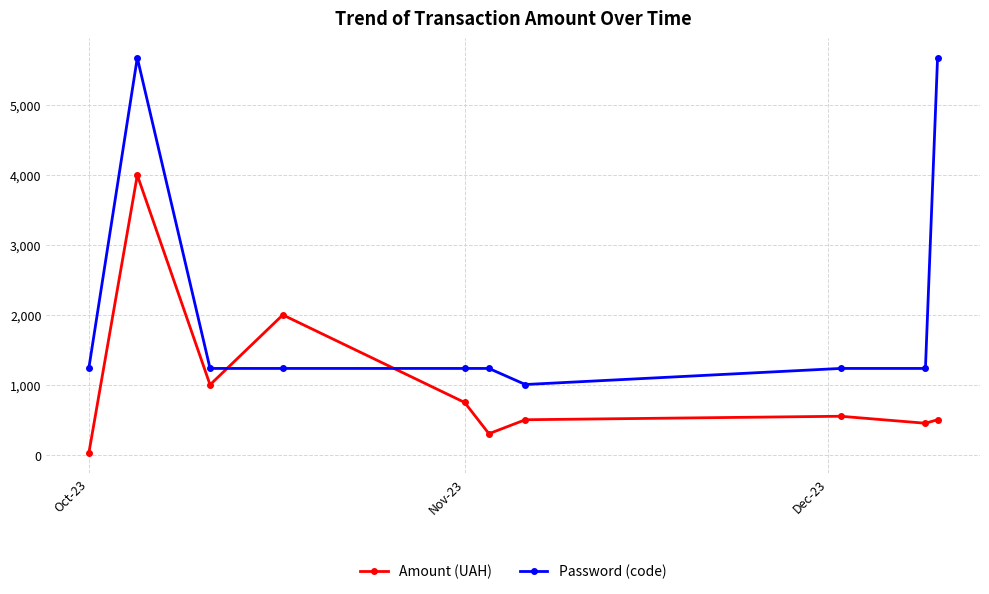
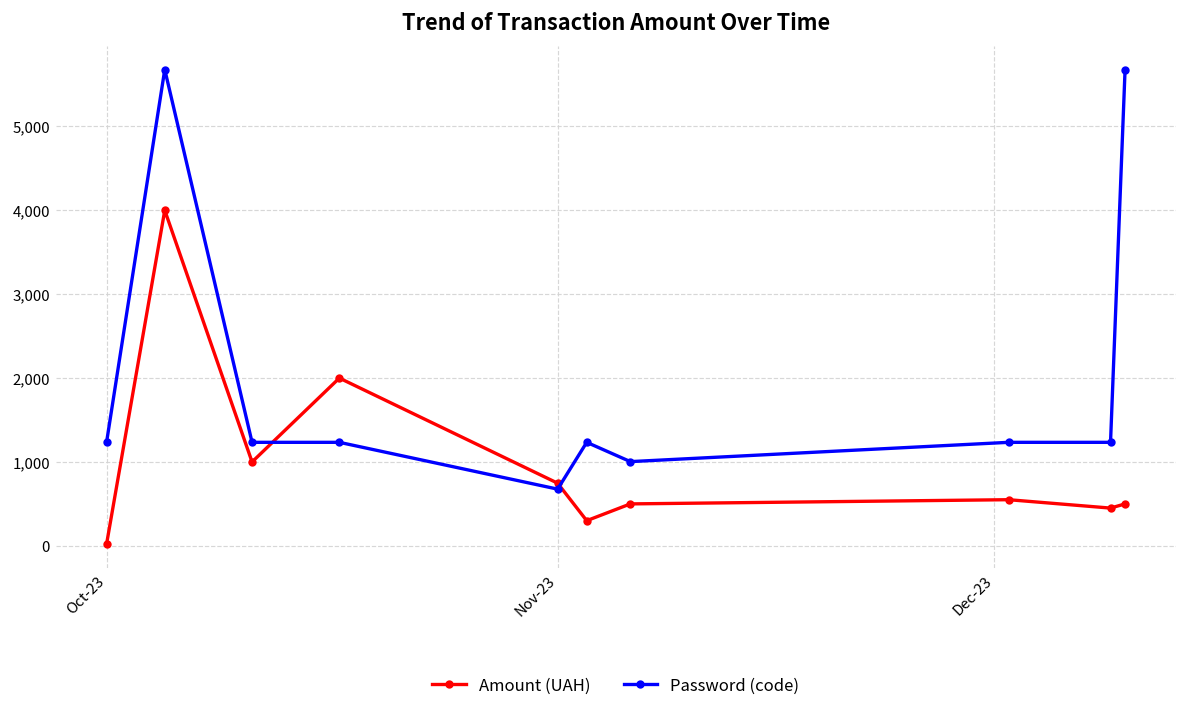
Password (code), Nov-23: 1,200 -> 700
